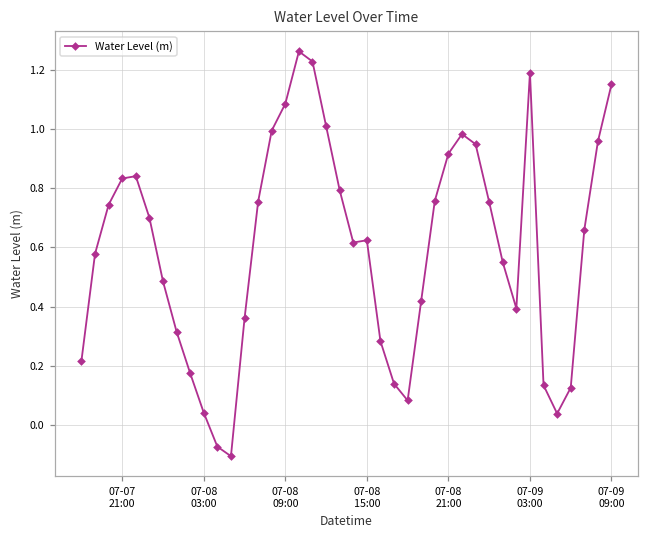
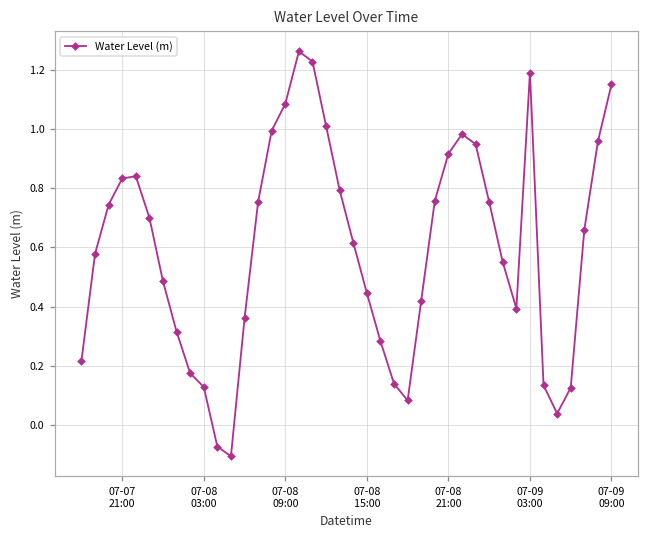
07-08 03:00: 0.04 -> 0.13
07-08 15:00: 0.62 -> 0.45
